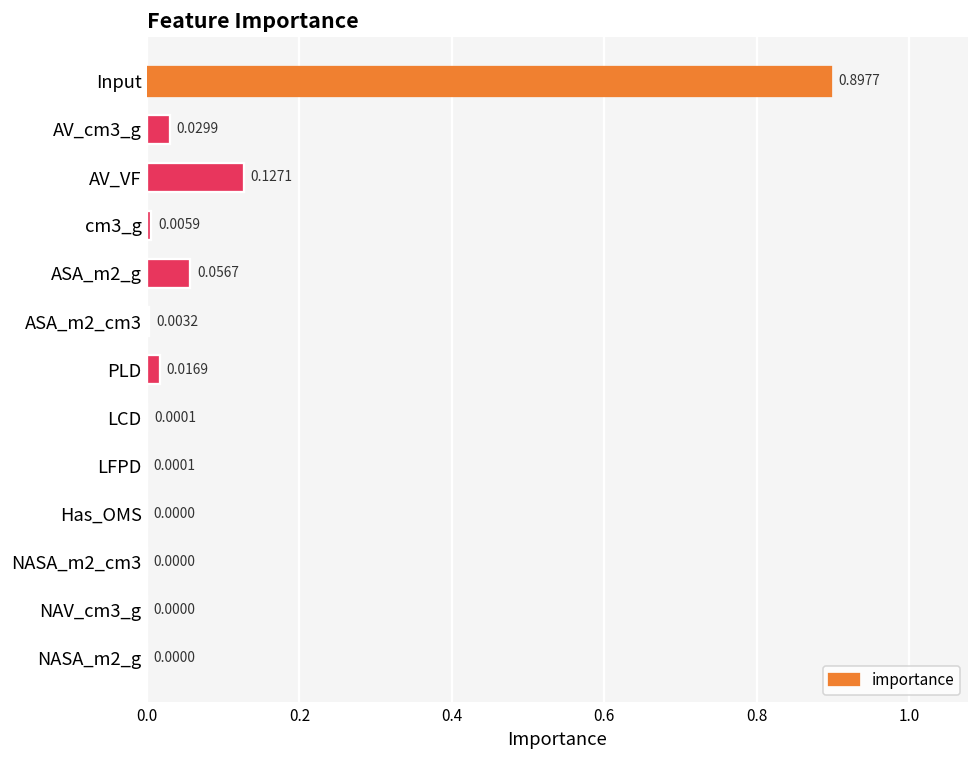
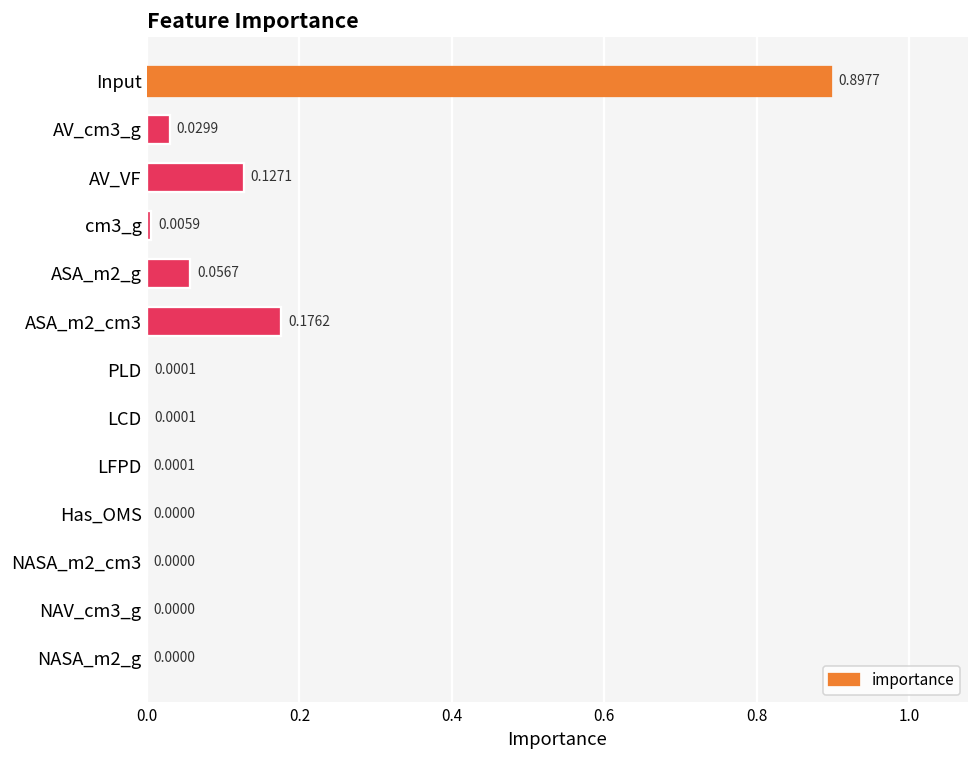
ASA_m2_cm3: 0.0032 -> 0.1762
PLD: 0.0169 -> 0.0001
